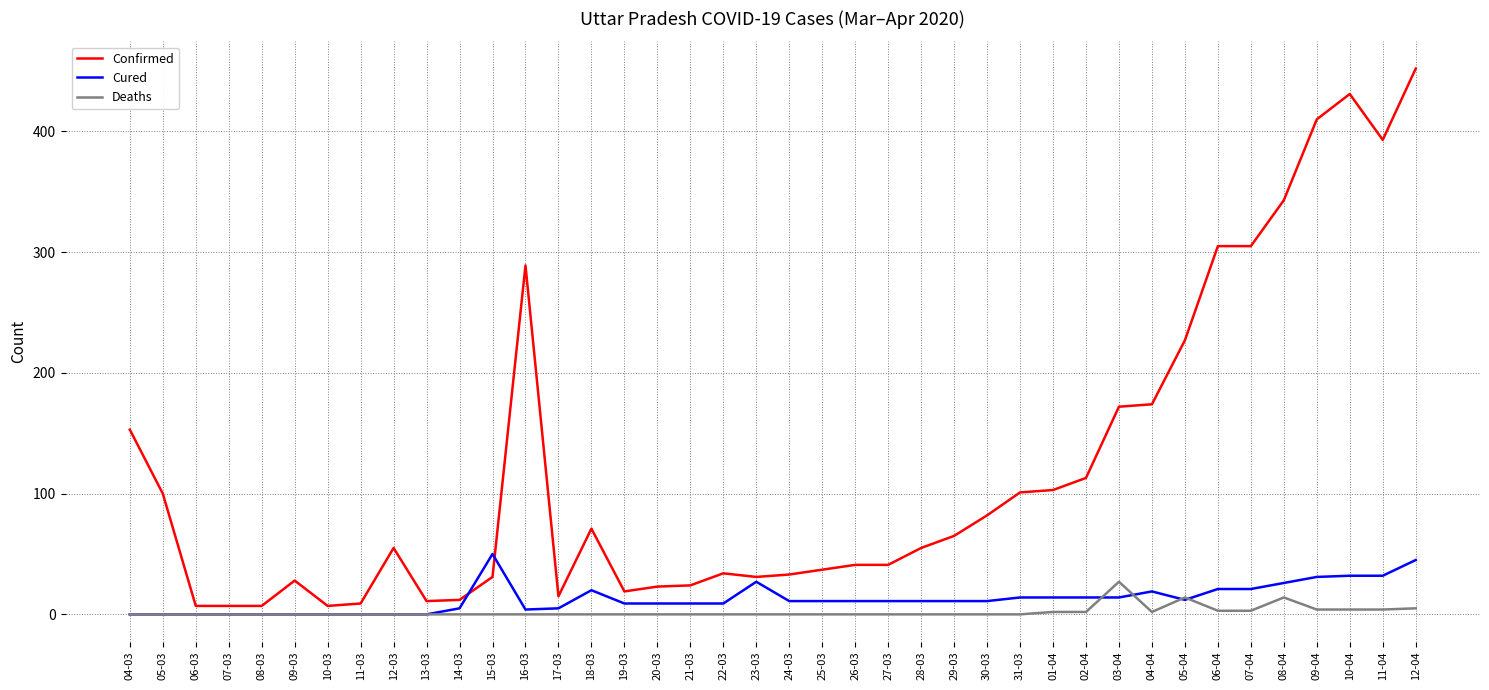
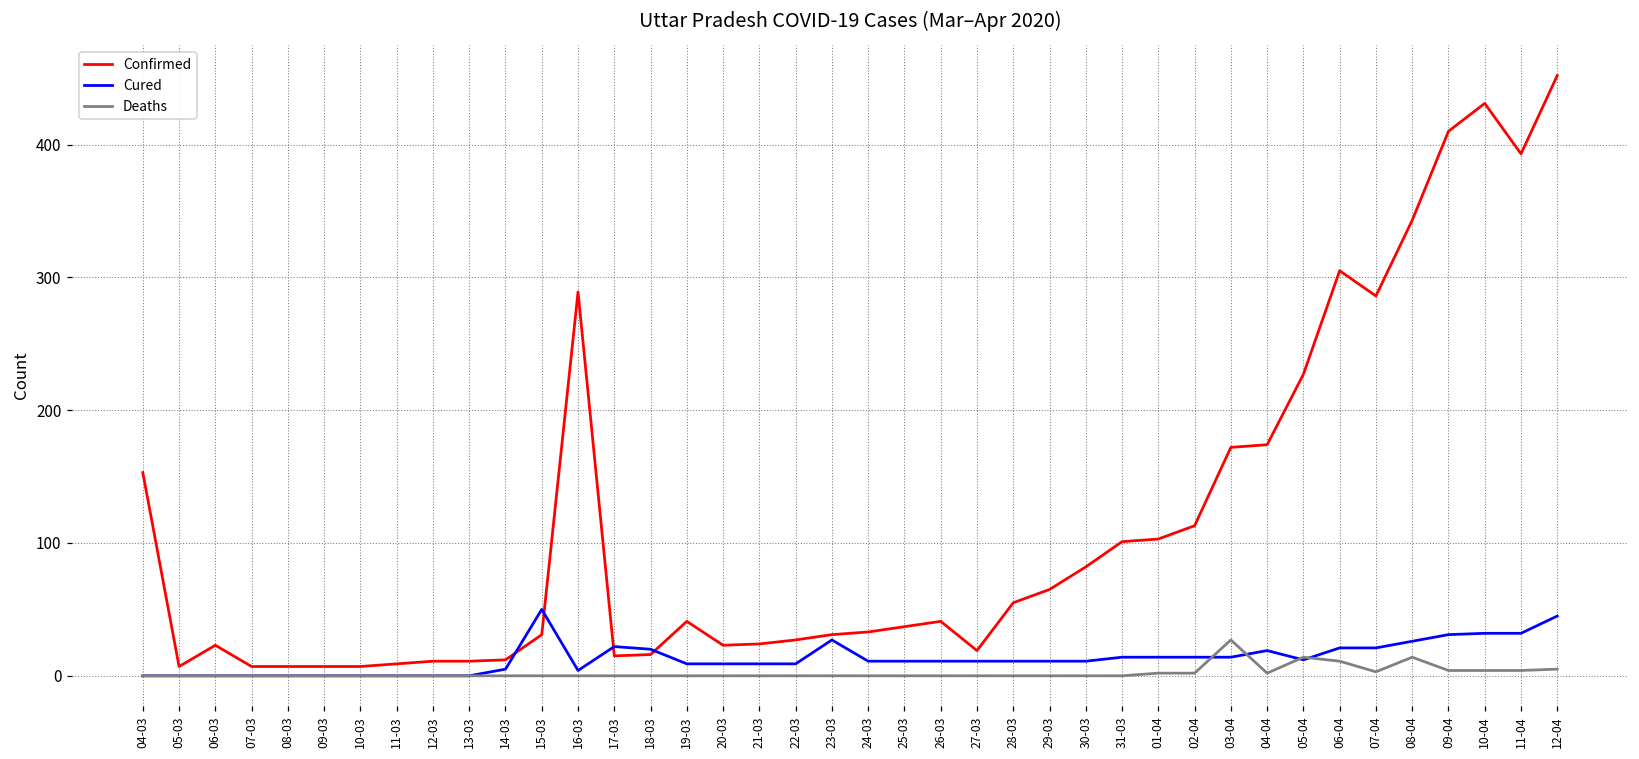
Confirmed, 05-03: 100 -> 7
Confirmed, 06-03: 7 -> 23
Confirmed, 09-03: 28 -> 7
Confirmed, 12-03: 55 -> 11
Cured, 17-03: 5 -> 22
Confirmed, 18-03: 71 -> 16
Confirmed, 19-03: 19 -> 41
Confirmed, 22-03: 34 -> 27
Confirmed, 27-03: 41 -> 19
Deaths, 06-04: 3 -> 11
Confirmed, 07-04: 305 -> 286
